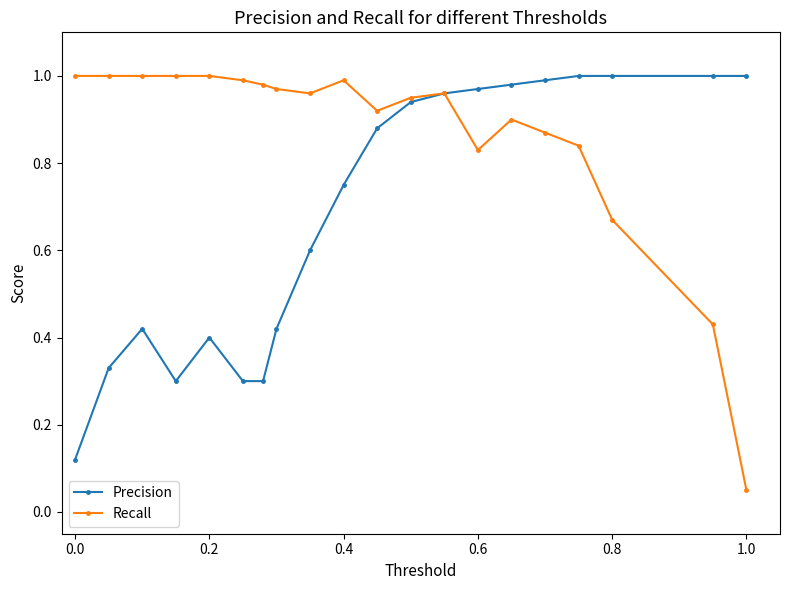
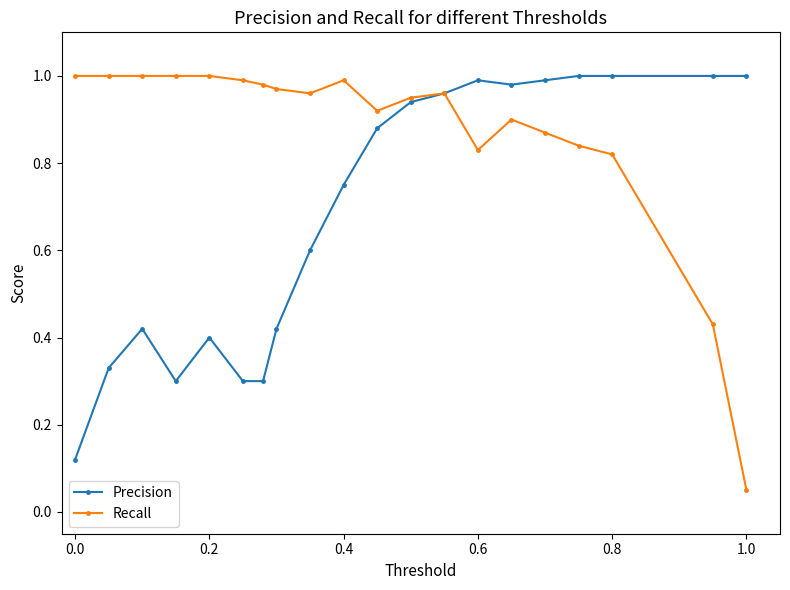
Precision, 0.6: 0.97 -> 0.99
Recall, 0.8: 0.67 -> 0.82
